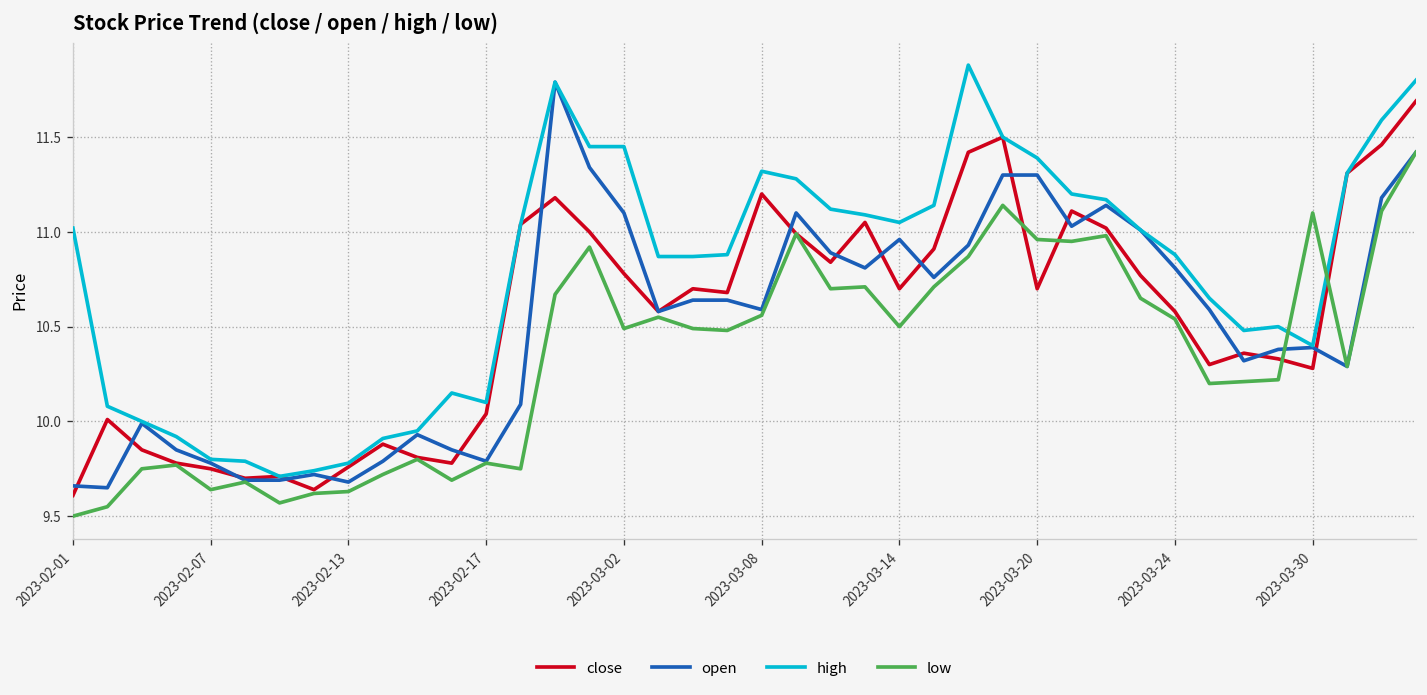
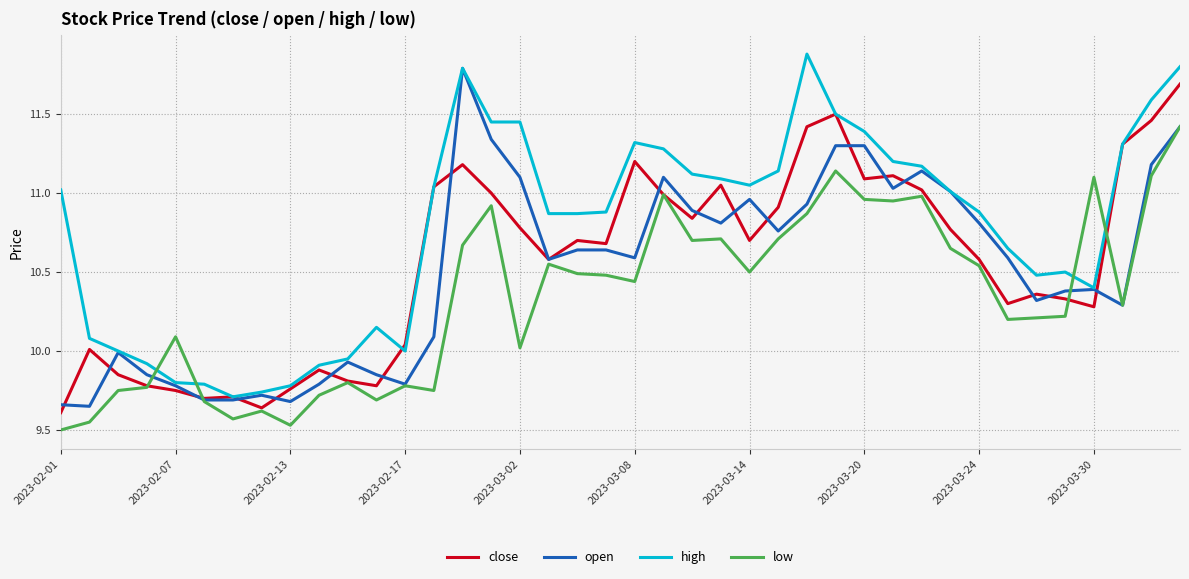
low, 2023-02-07: 9.64 -> 10.09
low, 2023-02-13: 9.63 -> 9.53
high, 2023-02-17: 10.1 -> 10.0
low, 2023-03-02: 10.49 -> 10.02
low, 2023-03-08: 10.56 -> 10.44
close, 2023-03-20: 10.70 -> 11.09
